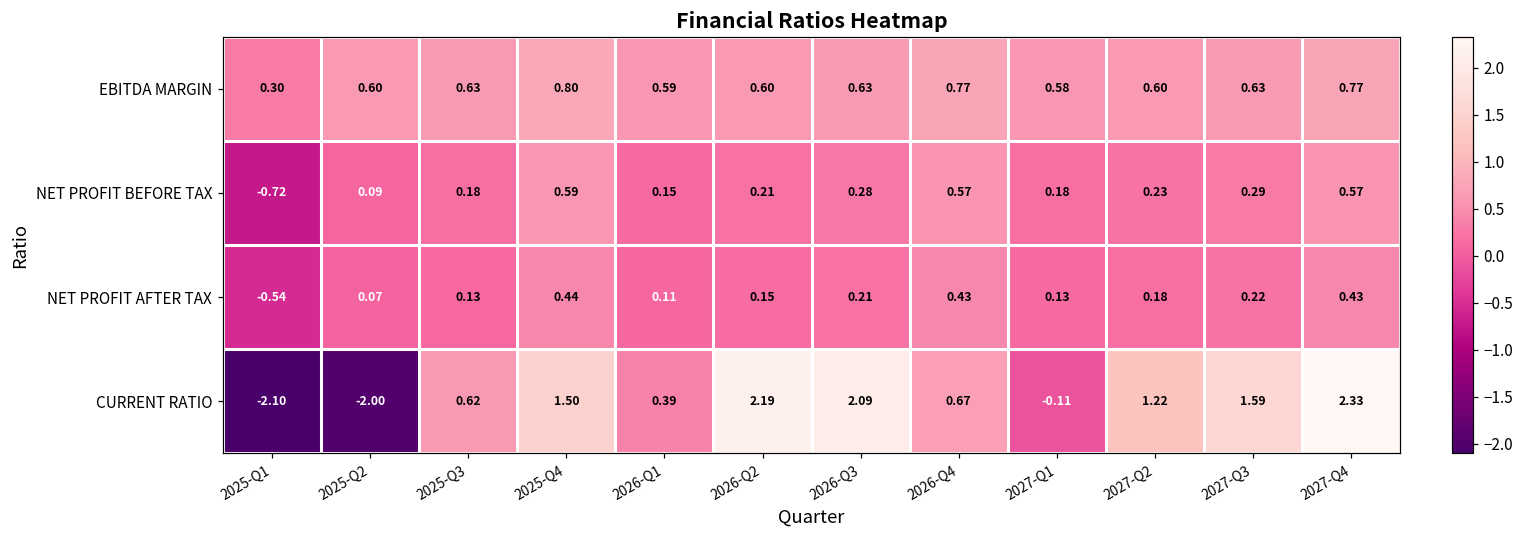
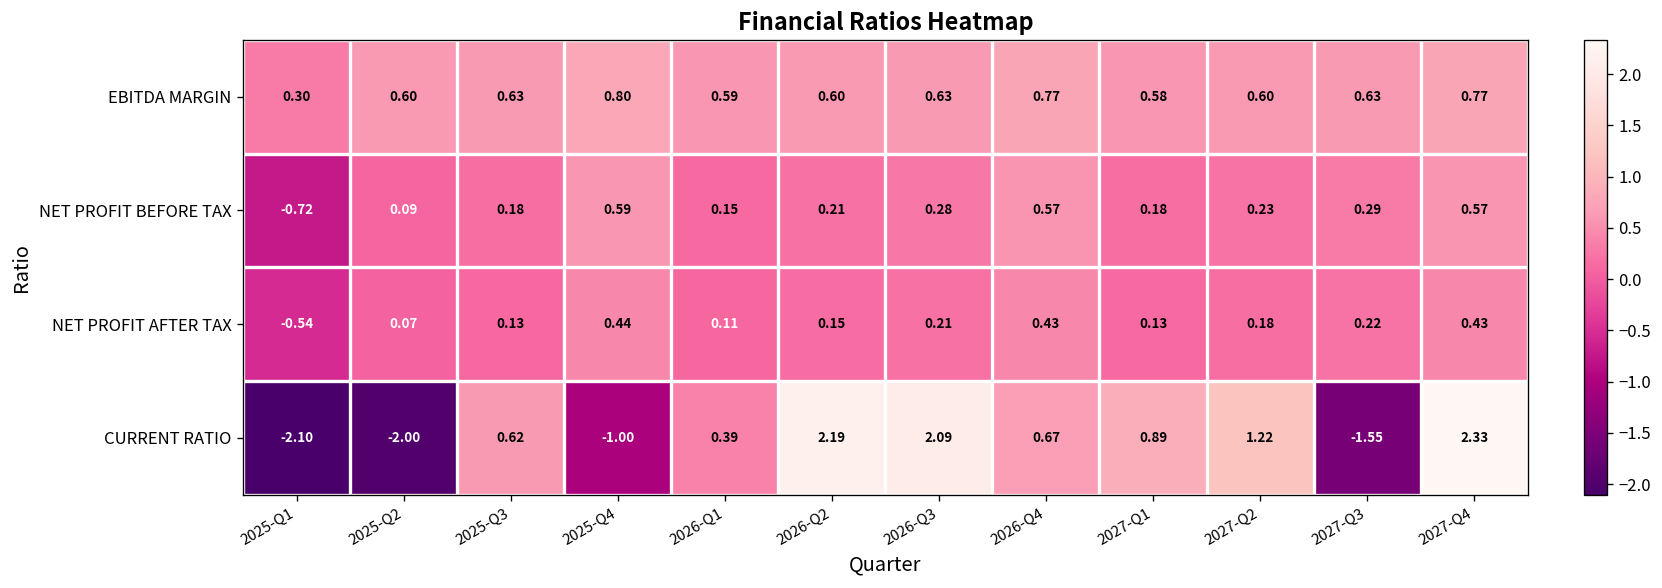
CURRENT RATIO, 2025-Q4: 1.50 -> -1.00
CURRENT RATIO, 2027-Q1: -0.11 -> 0.89
CURRENT RATIO, 2027-Q3: 1.59 -> -1.55
